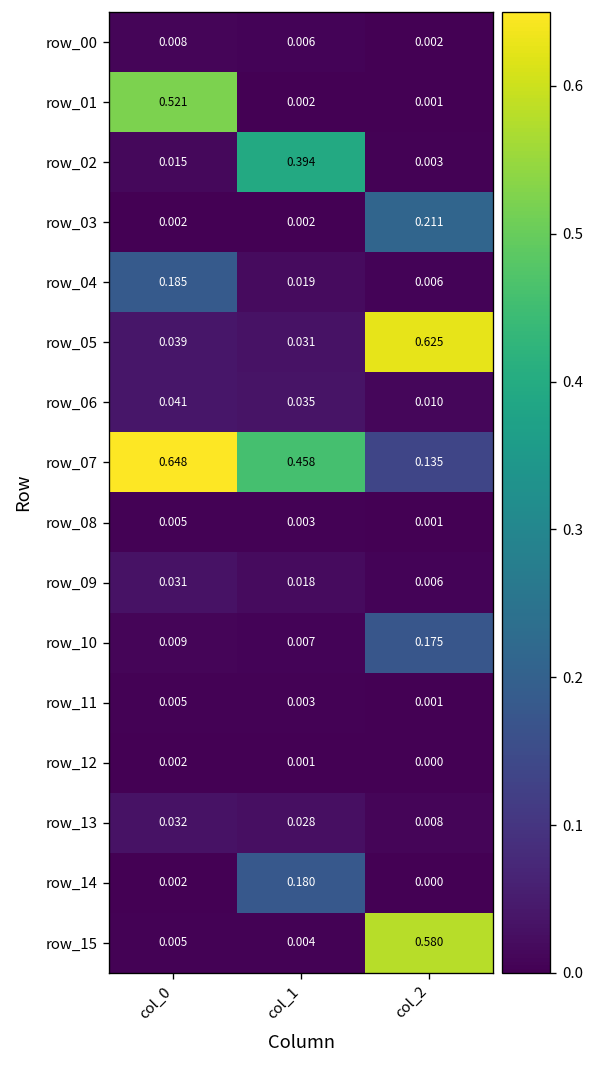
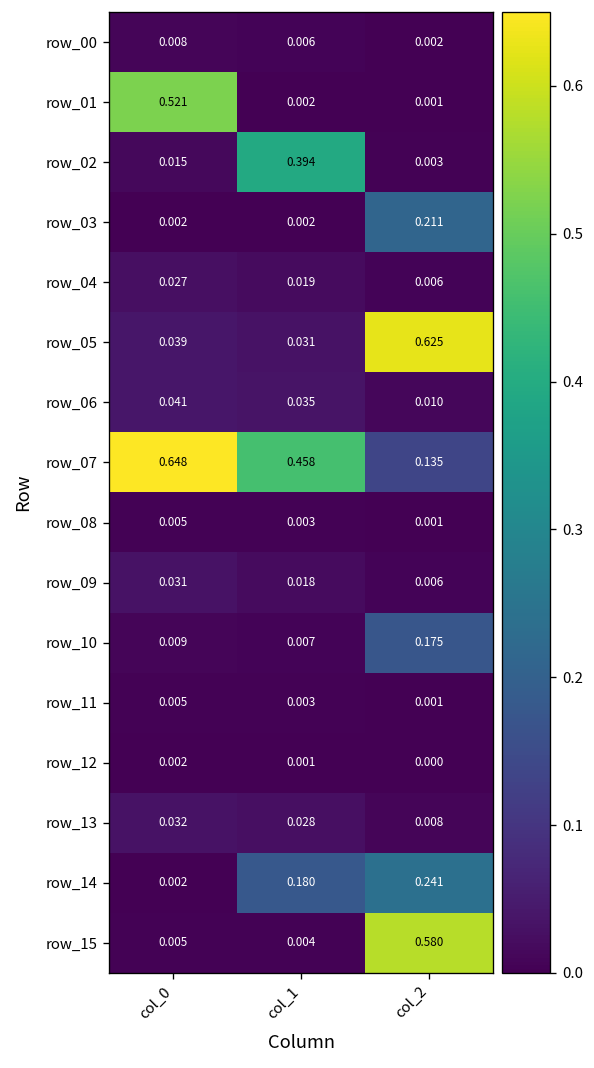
row_04, col_0: 0.185 -> 0.027
row_14, col_2: 0.000 -> 0.241
